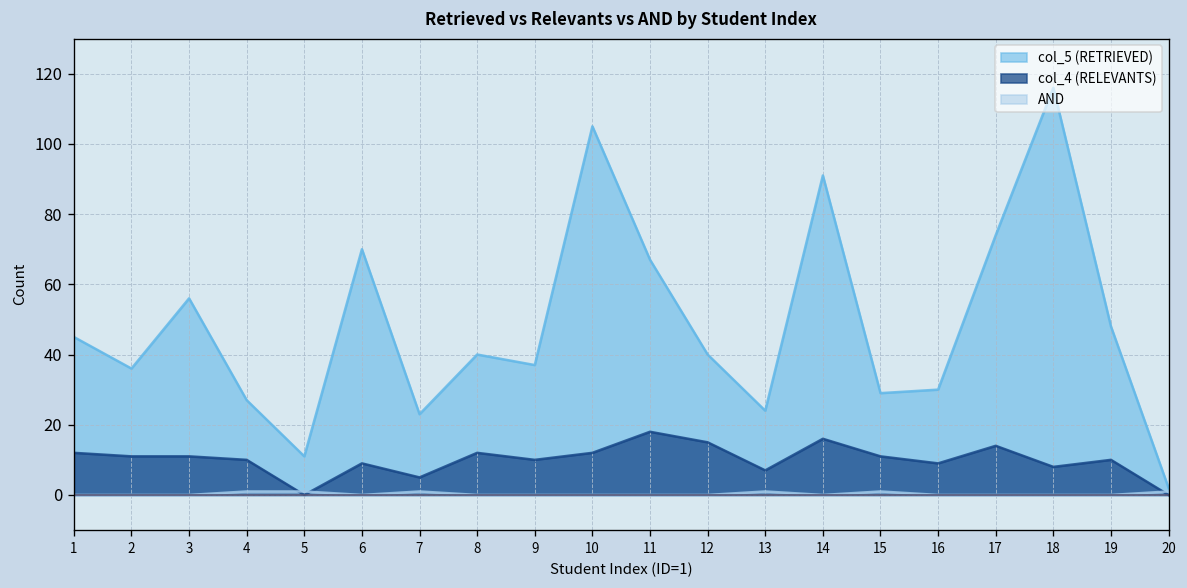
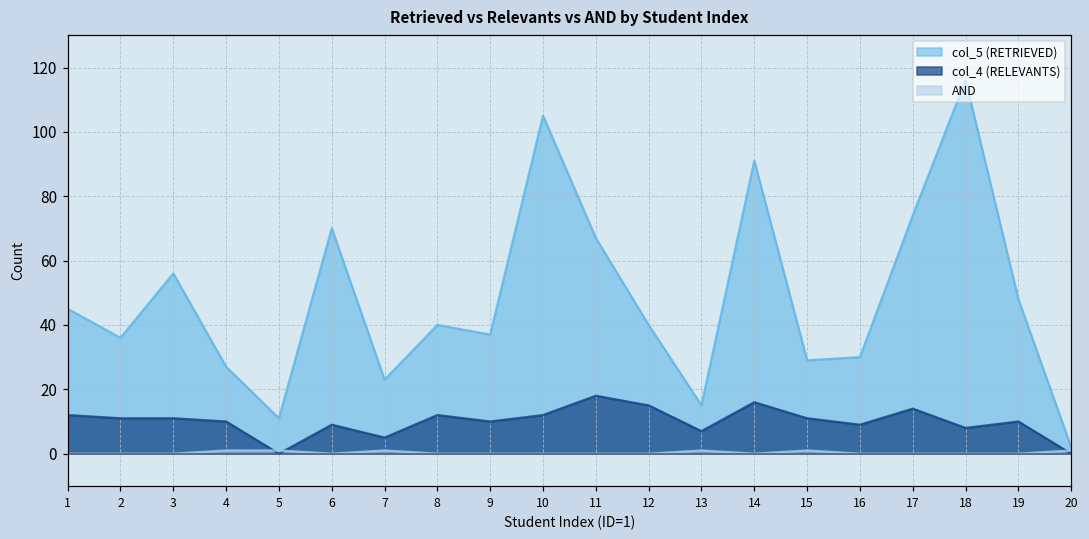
col_5 (RETRIEVED), 13: 24 -> 15
